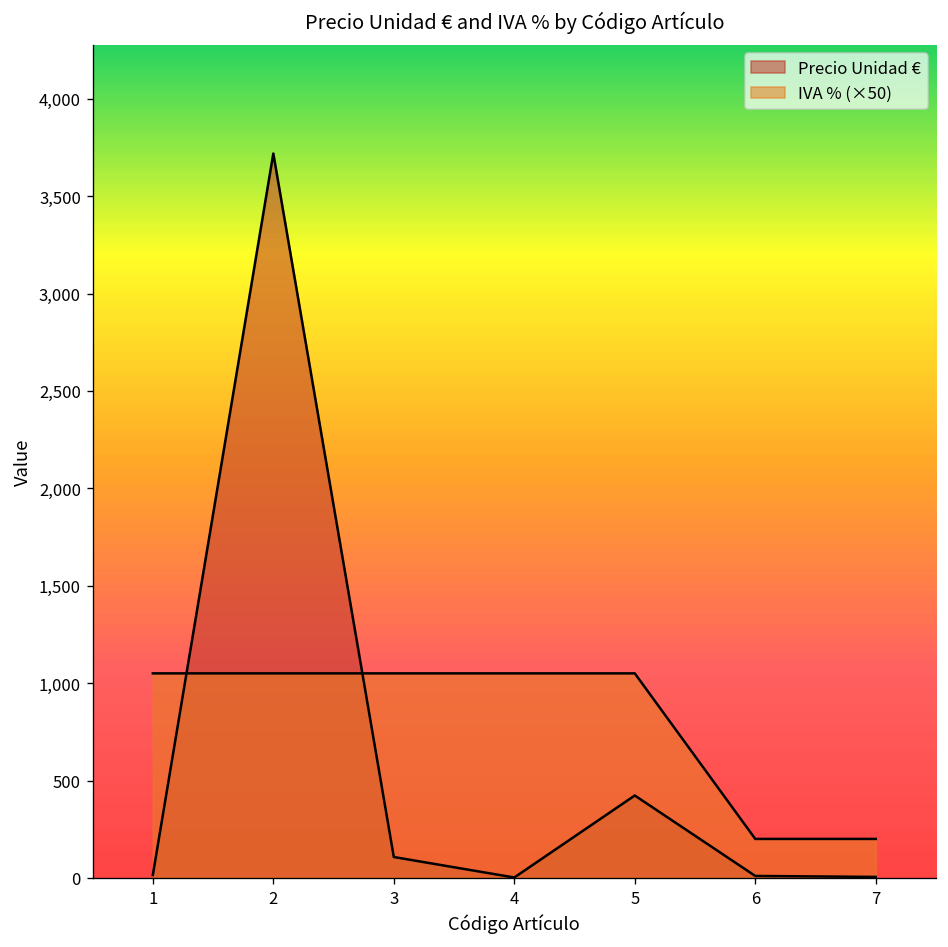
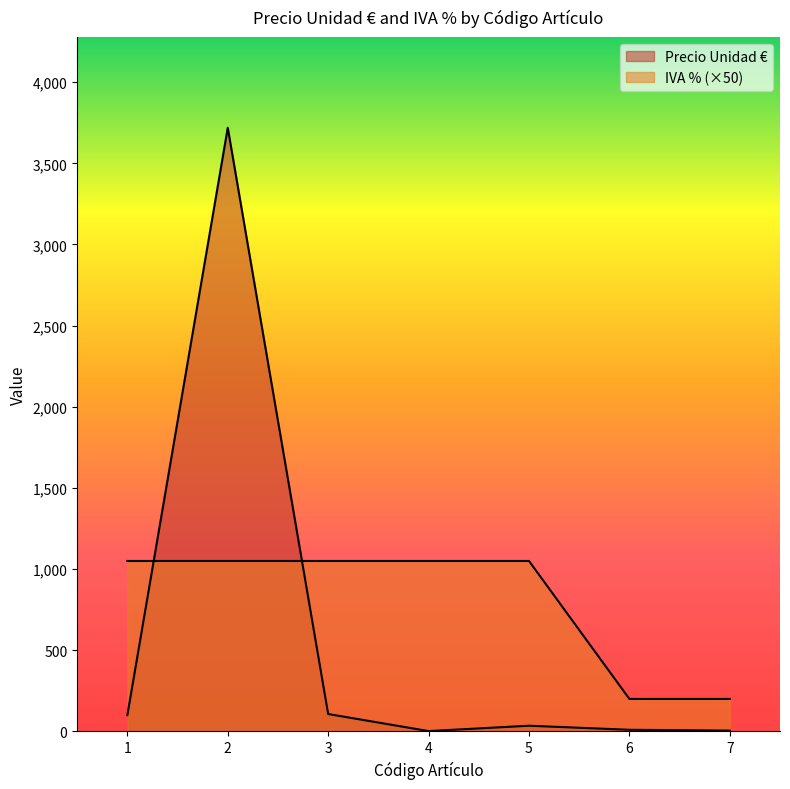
Precio Unidad €, 1: 20 -> 100
Precio Unidad €, 5: 420 -> 40
